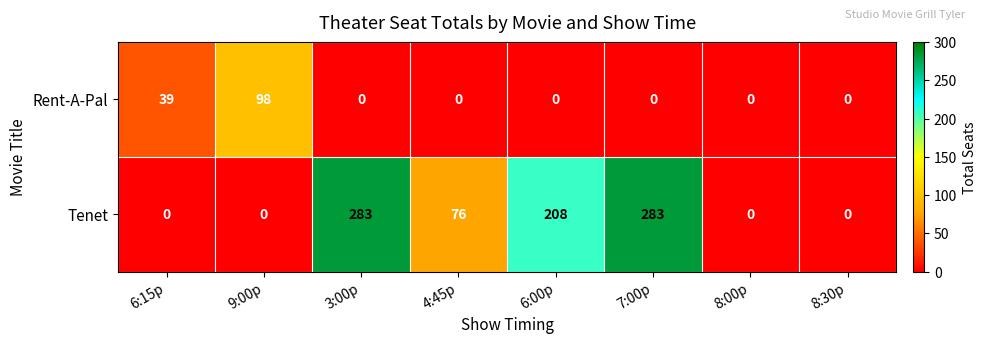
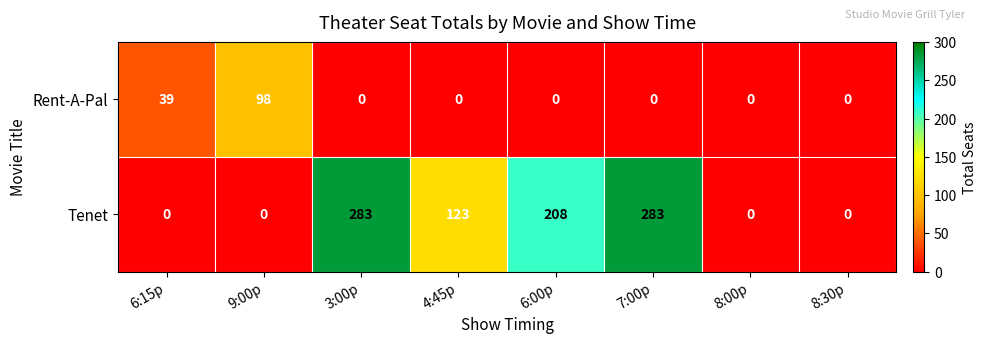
Tenet, 4:45p: 76 -> 123
